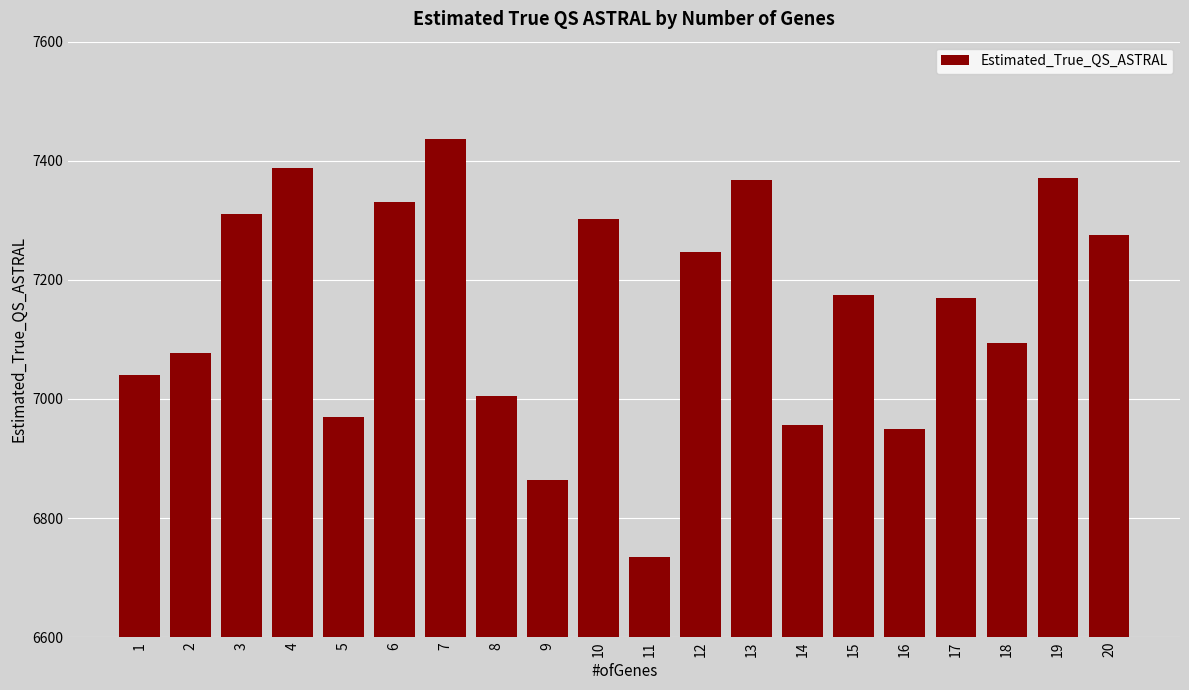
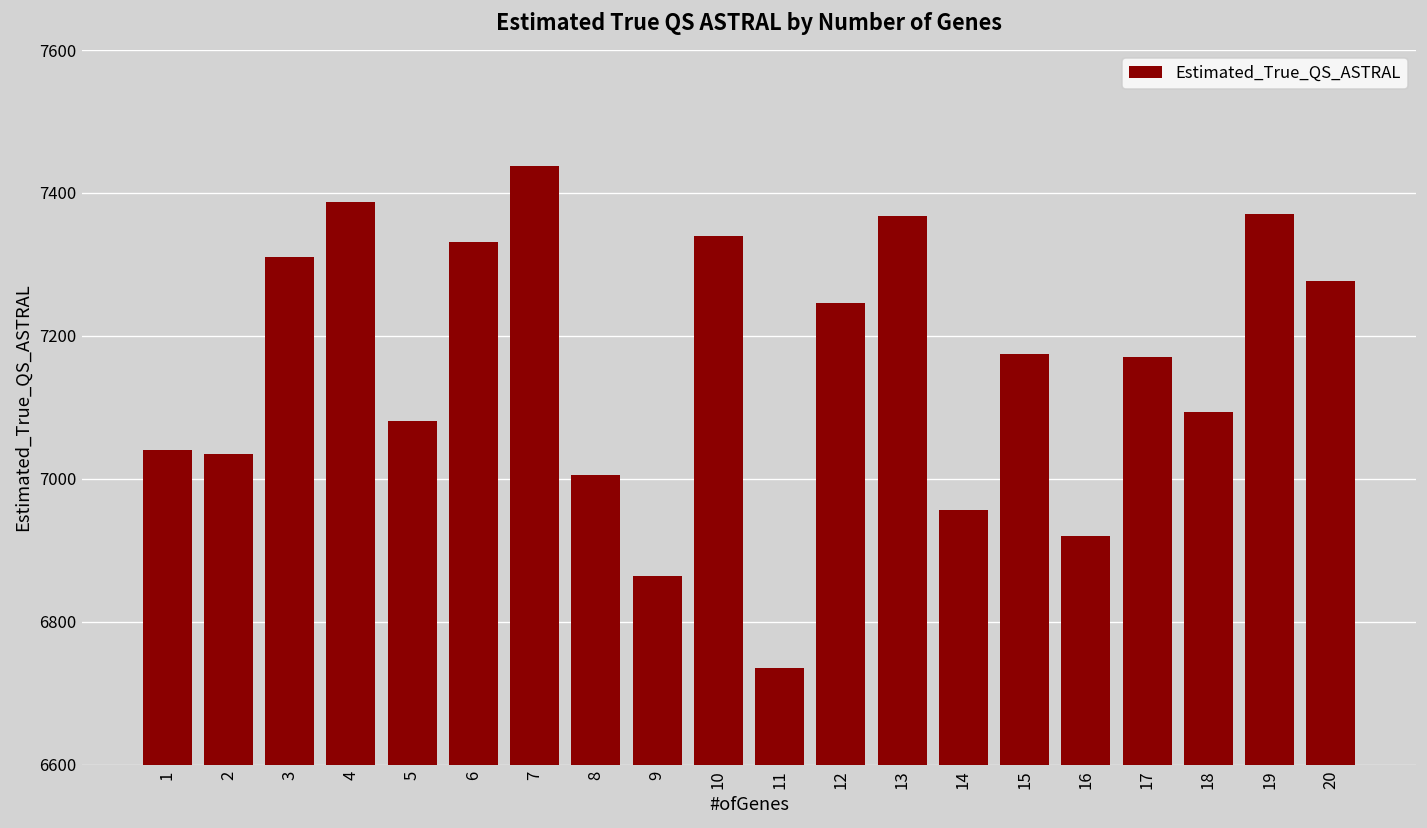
2: 7080 -> 7030
5: 6970 -> 7080
10: 7300 -> 7340
16: 6950 -> 6920
